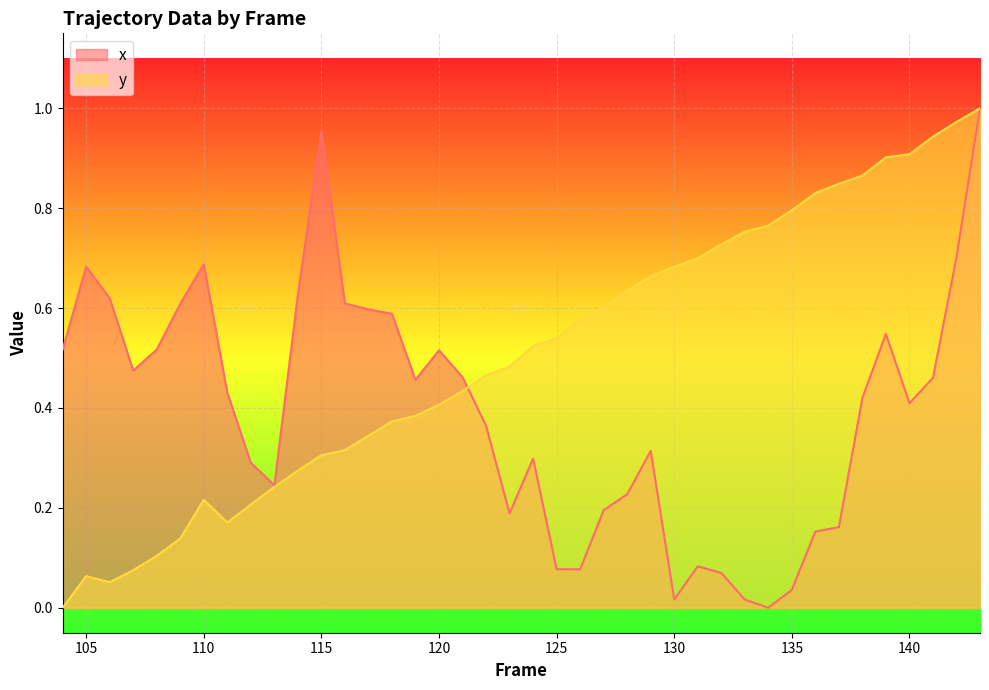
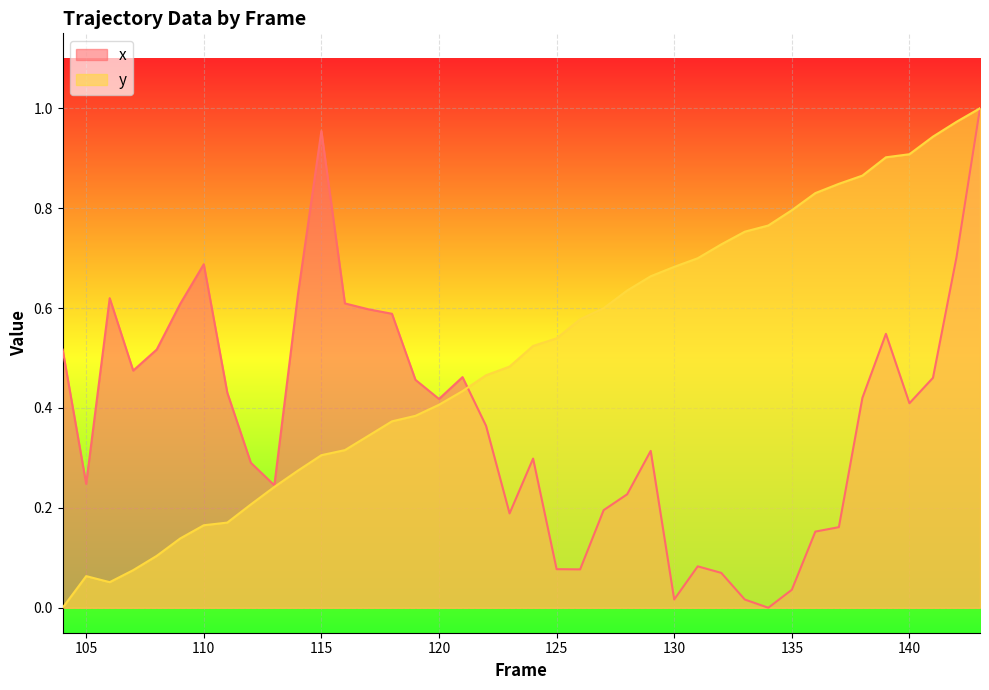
x, 105: 0.68 -> 0.25
y, 110: 0.22 -> 0.17
x, 120: 0.52 -> 0.42
